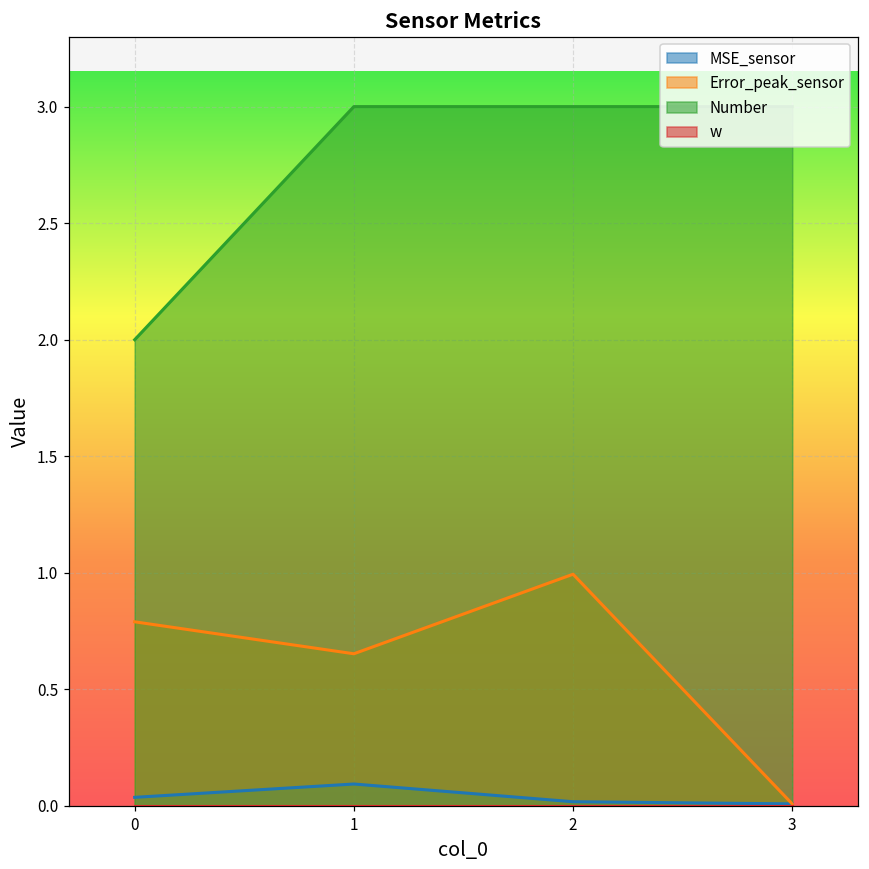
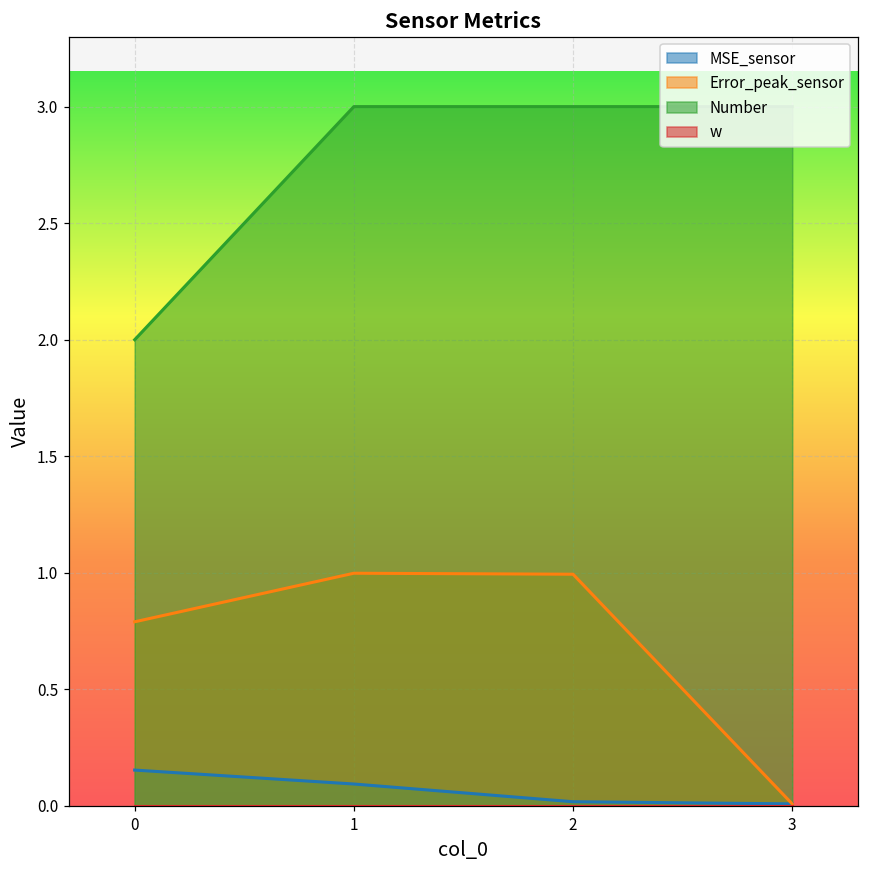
MSE_sensor, 0: 0.04 -> 0.15
Error_peak_sensor, 1: 0.65 -> 1.00
